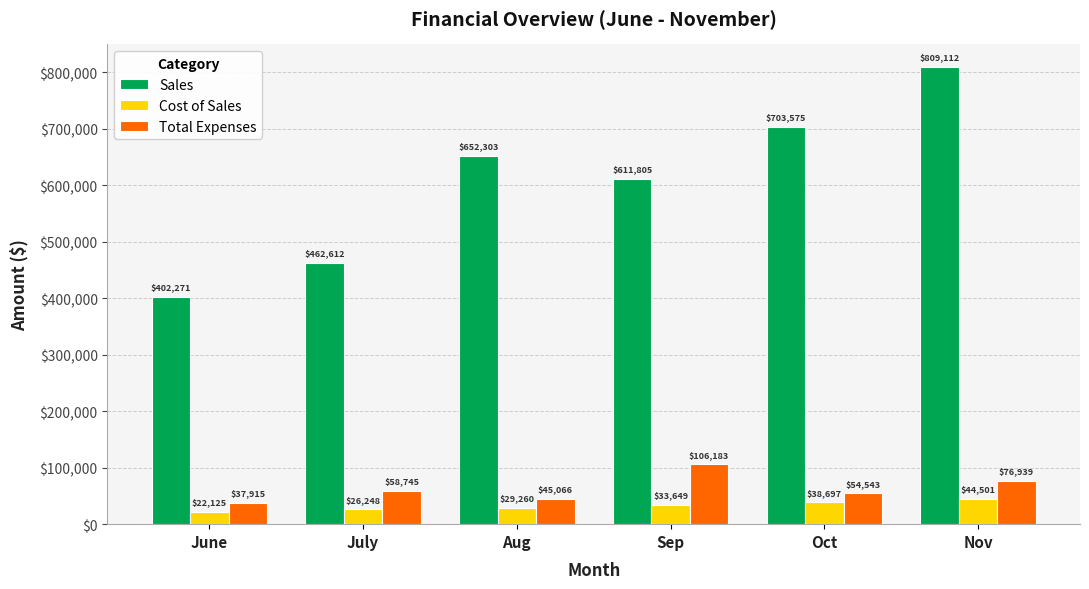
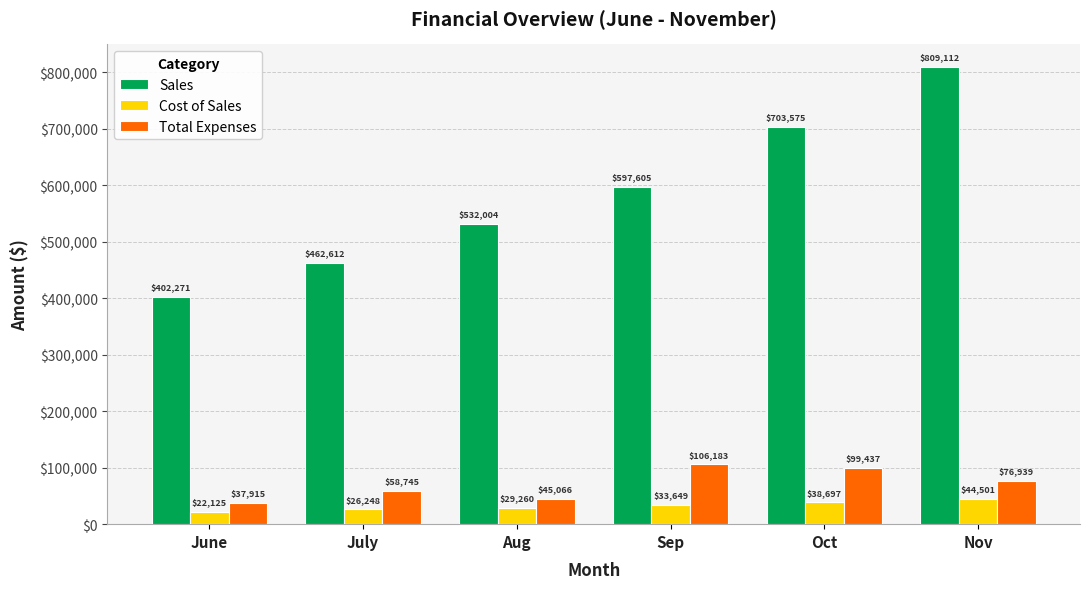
Sales, Aug: $652,303 -> $532,004
Sales, Sep: $611,805 -> $597,605
Total Expenses, Oct: $54,543 -> $99,437
